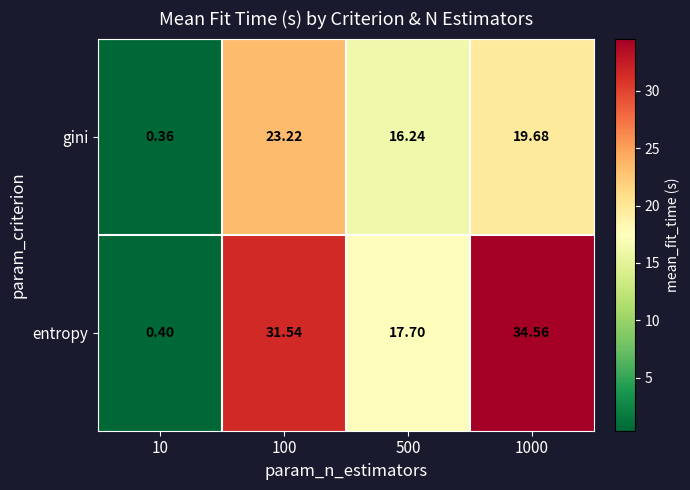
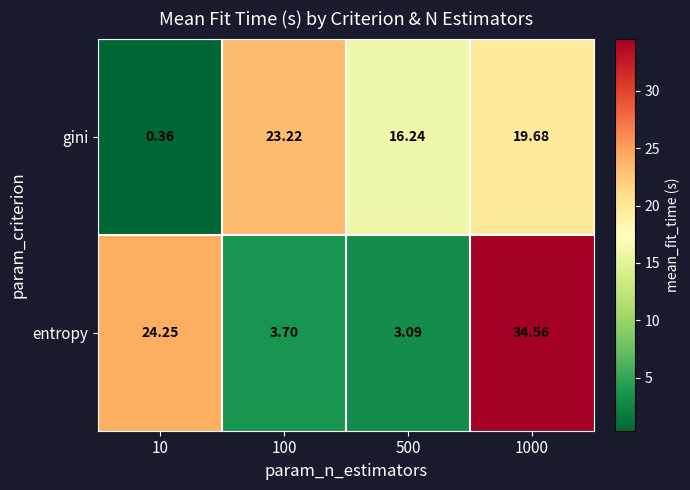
entropy, 10: 0.40 -> 24.25
entropy, 100: 31.54 -> 3.70
entropy, 500: 17.70 -> 3.09
